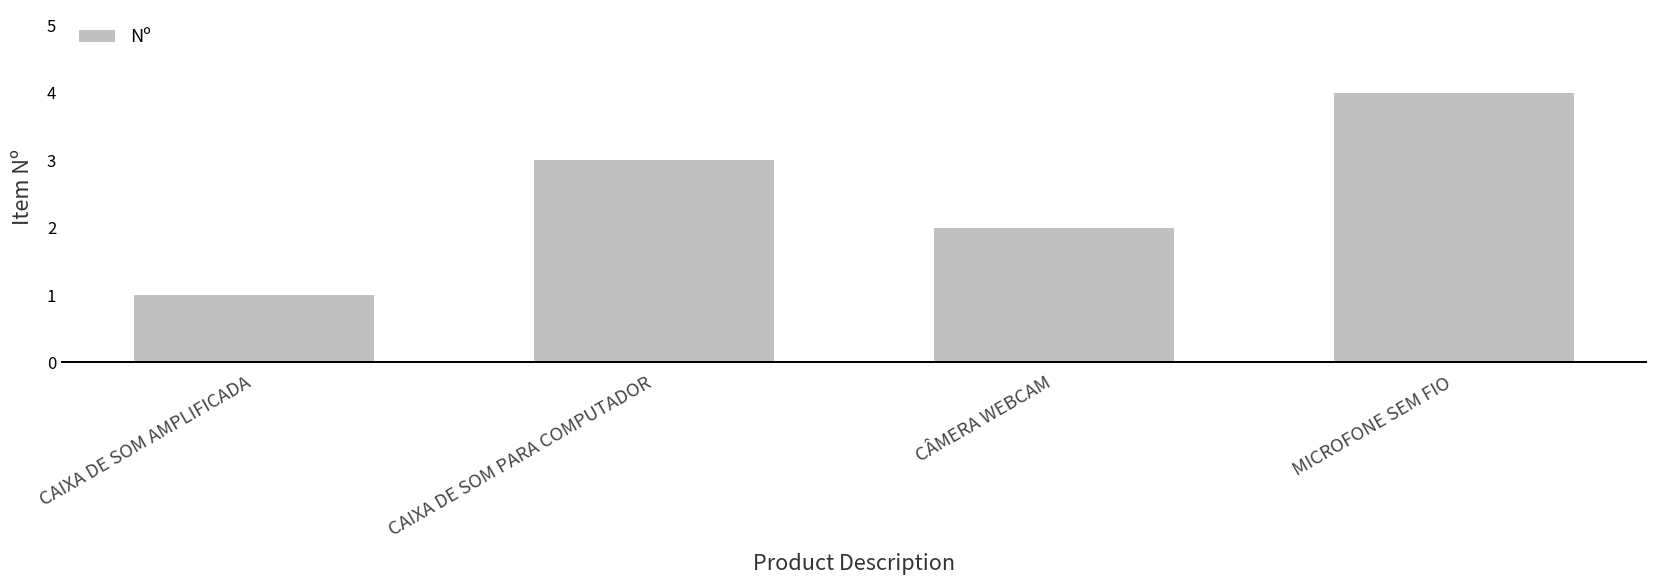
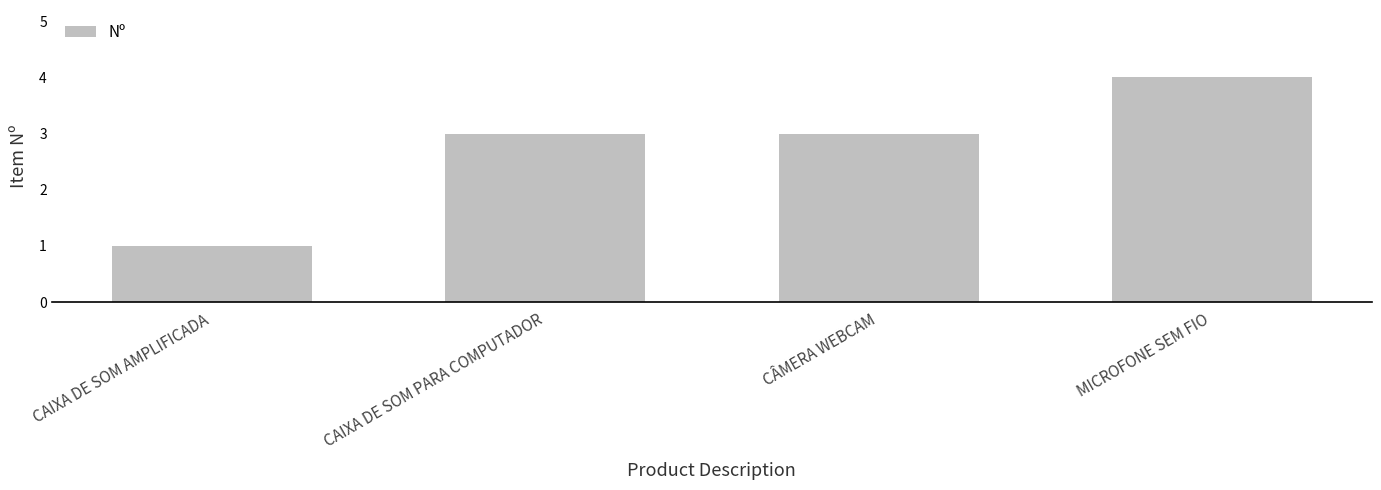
CÂMERA WEBCAM: 2 -> 3
